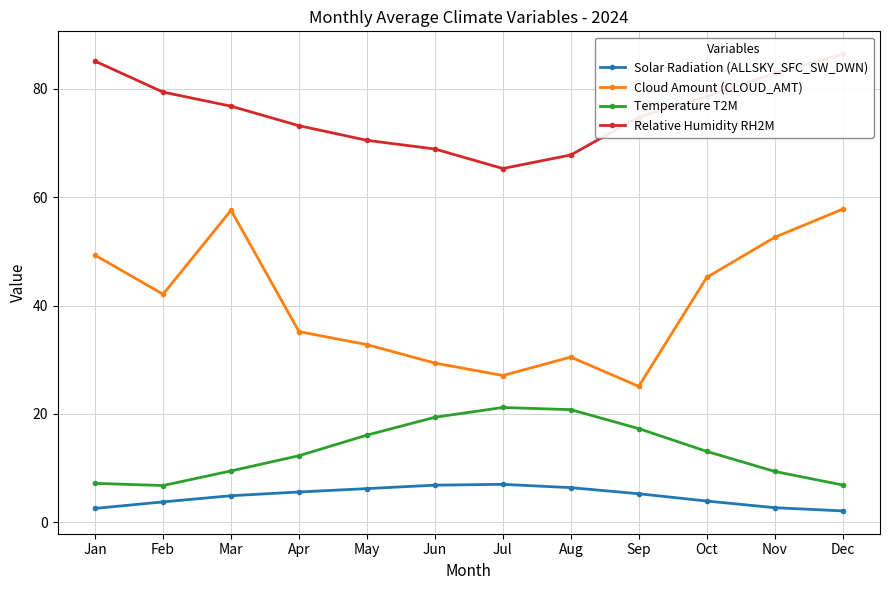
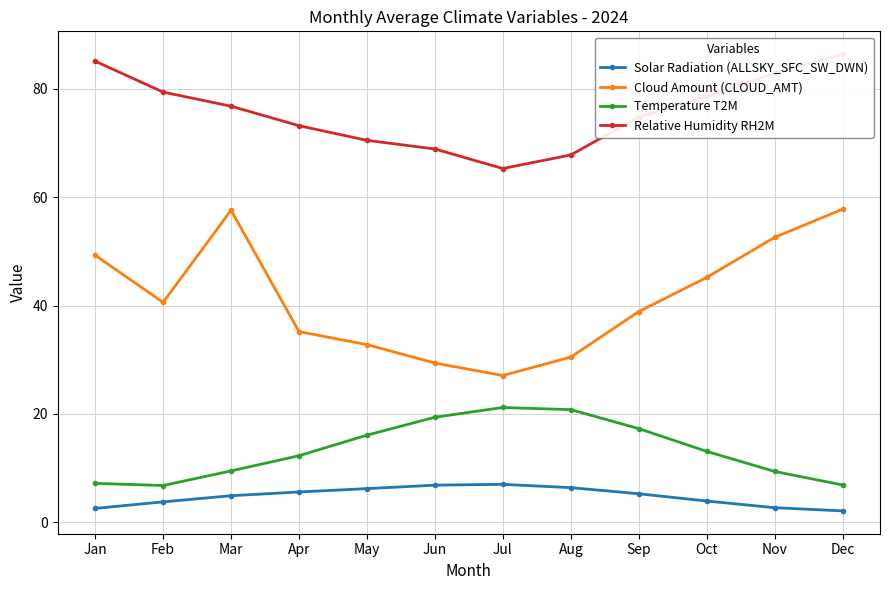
Cloud Amount (CLOUD_AMT), Feb: 42 -> 41
Cloud Amount (CLOUD_AMT), Sep: 25 -> 39
